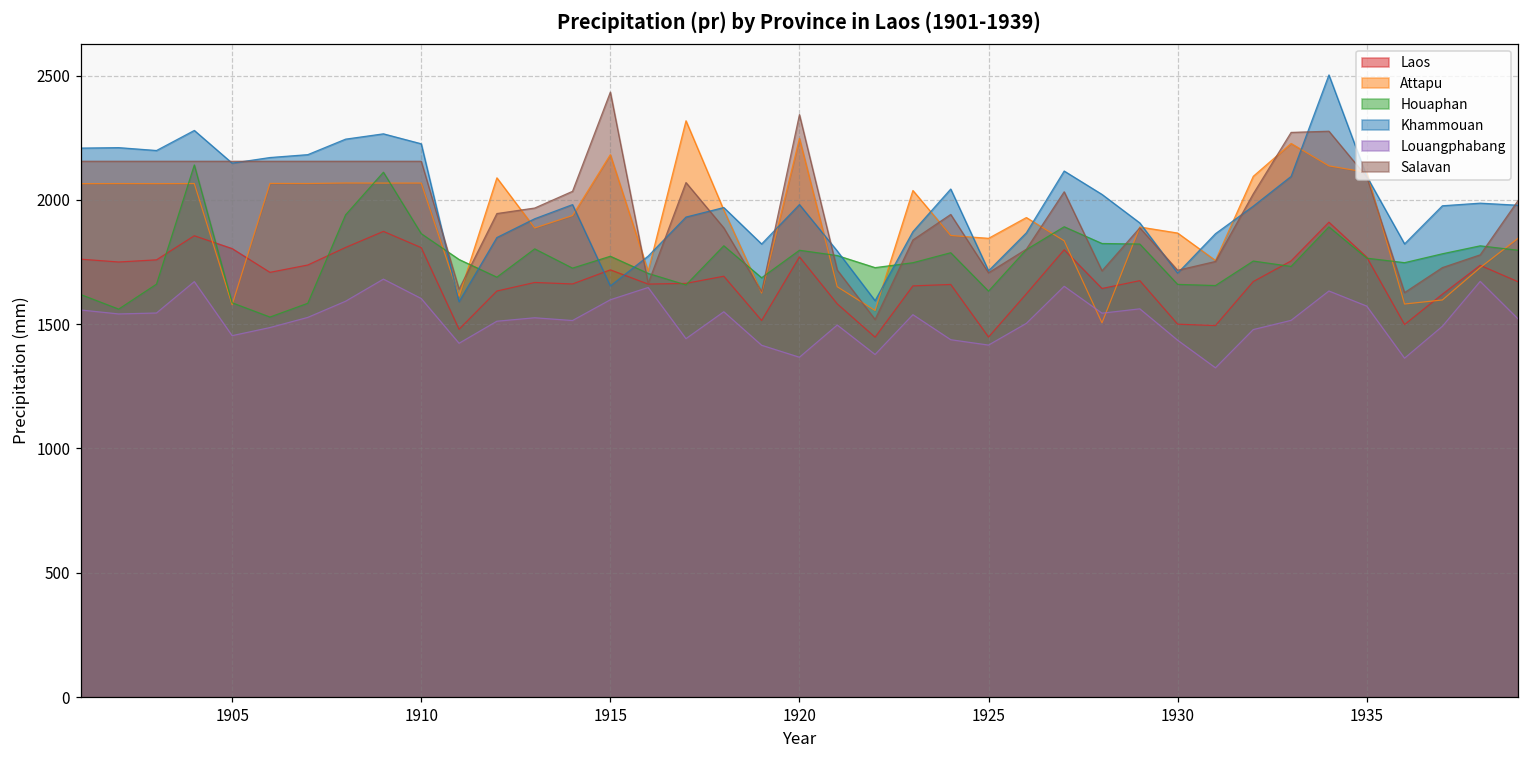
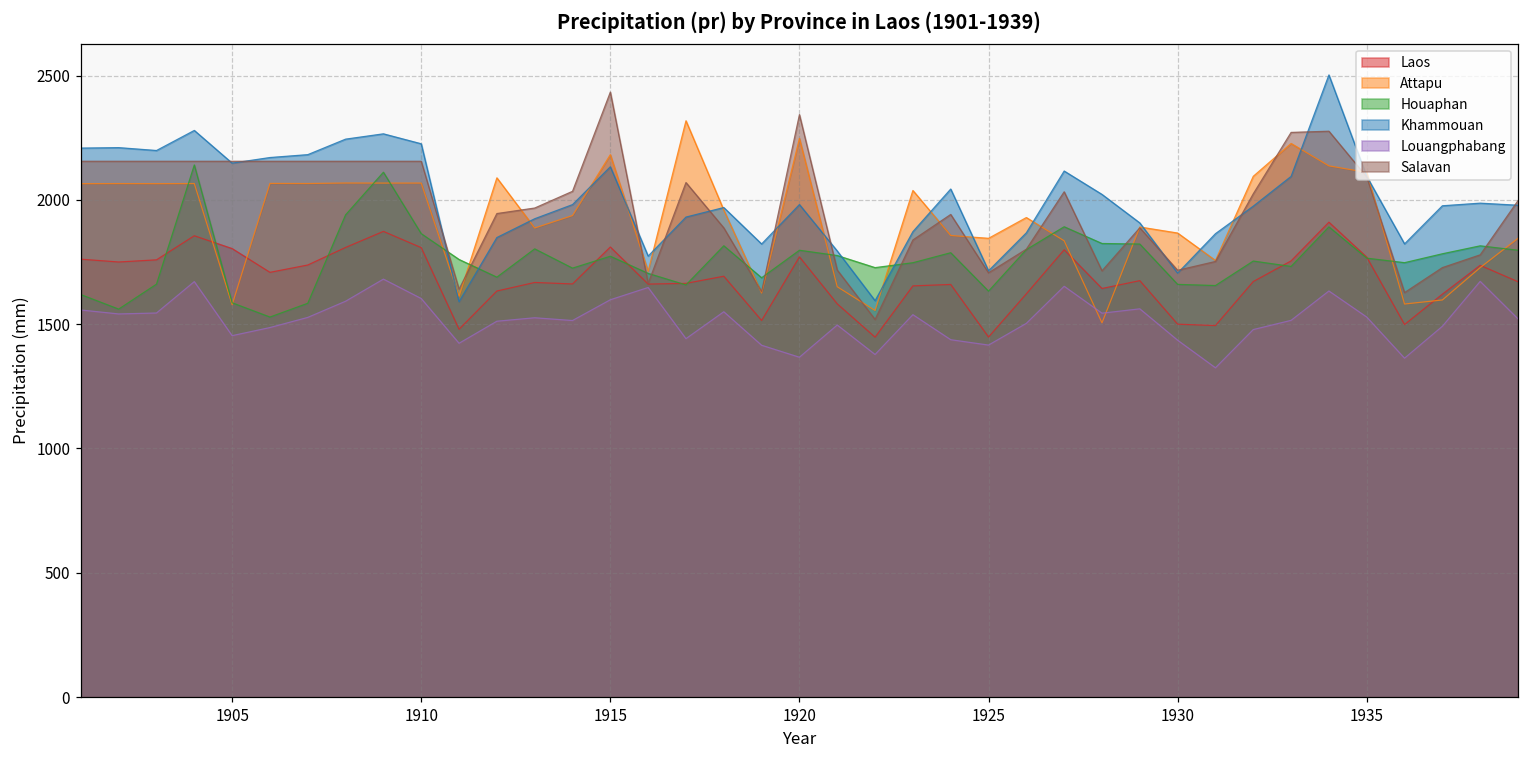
Laos, 1915: 1720 -> 1810
Khammouan, 1915: 1650 -> 2130
Louangphabang, 1935: 1570 -> 1530
